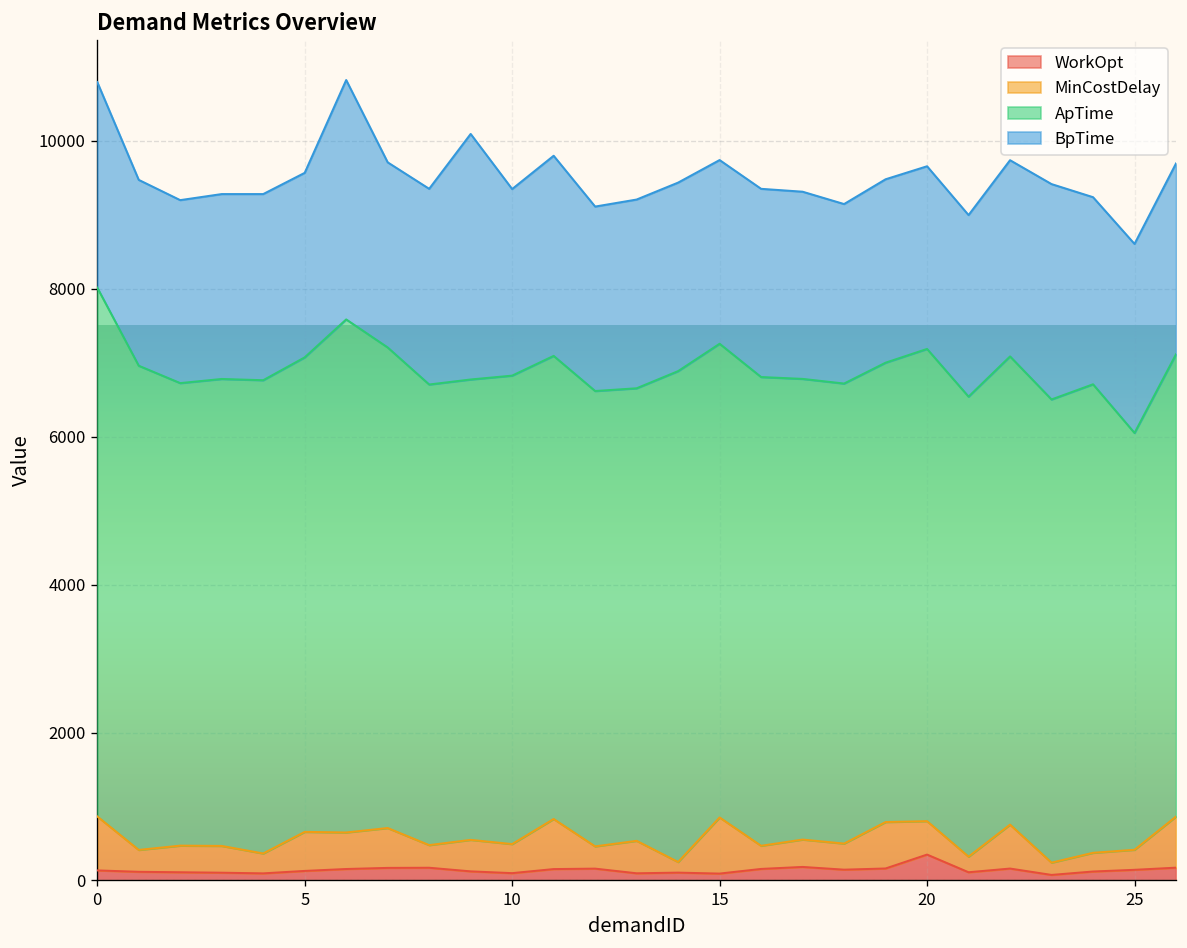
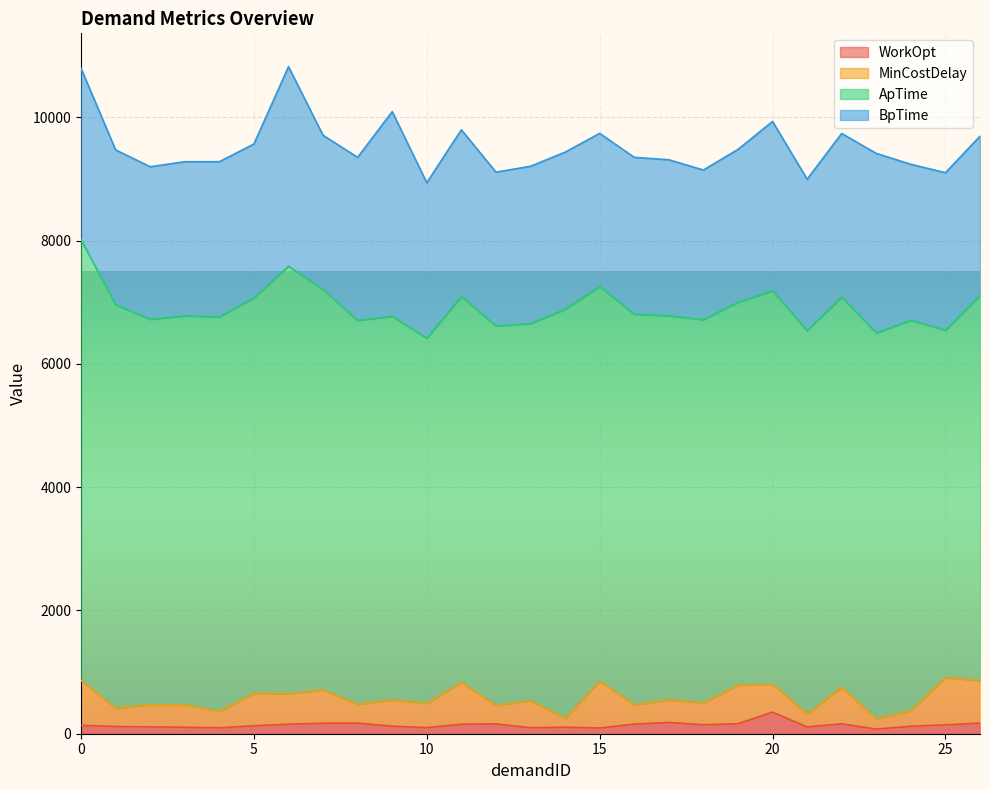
ApTime, 10: 6300 -> 5900
BpTime, 20: 2500 -> 2700
MinCostDelay, 25: 300 -> 800
